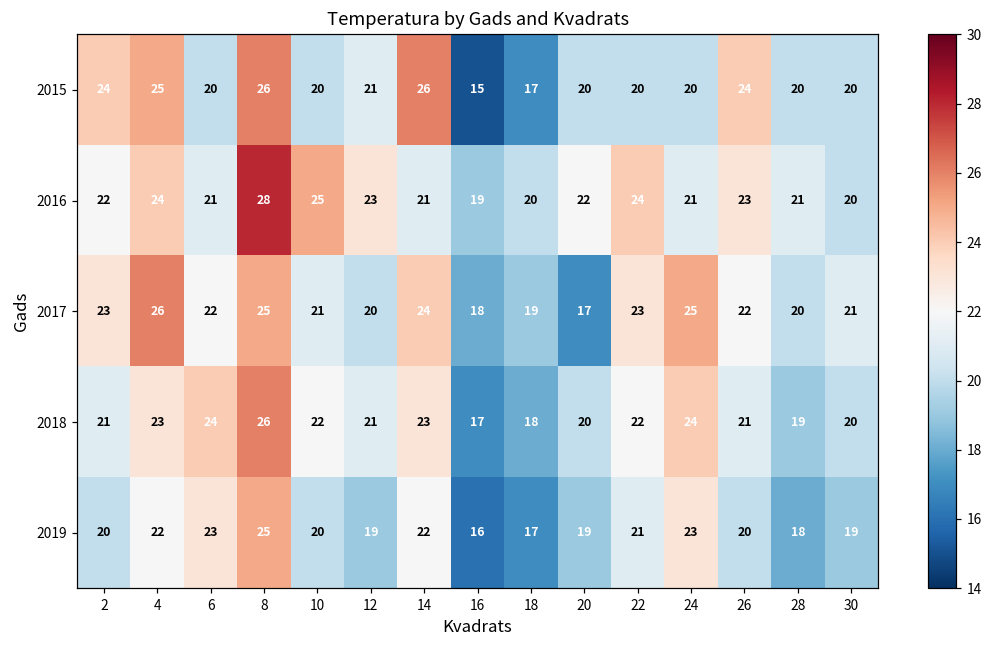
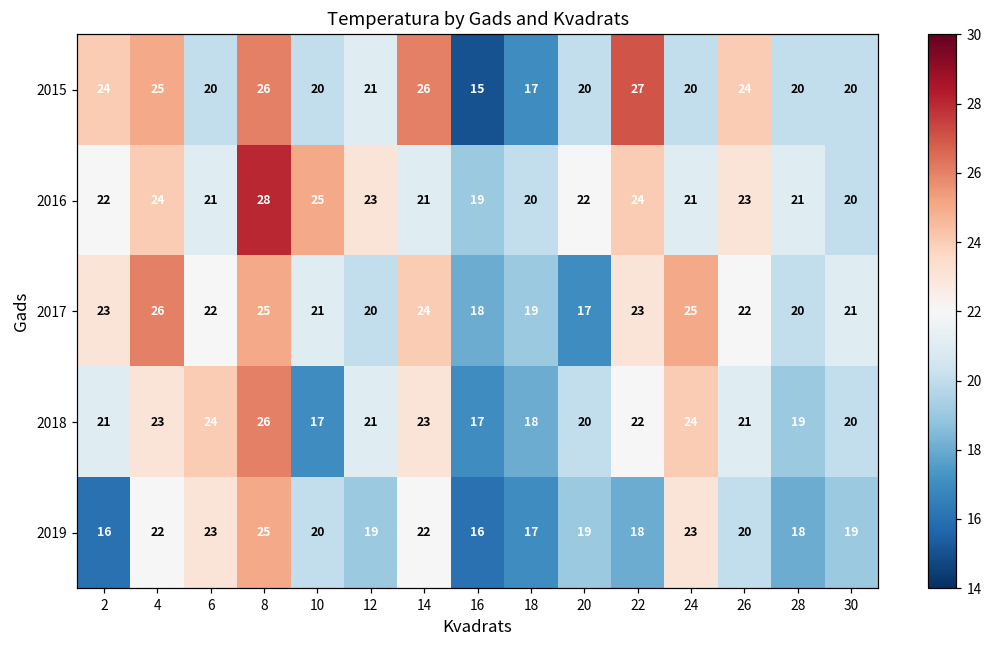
2015, 22: 20 -> 27
2018, 10: 22 -> 17
2019, 2: 20 -> 16
2019, 22: 21 -> 18
